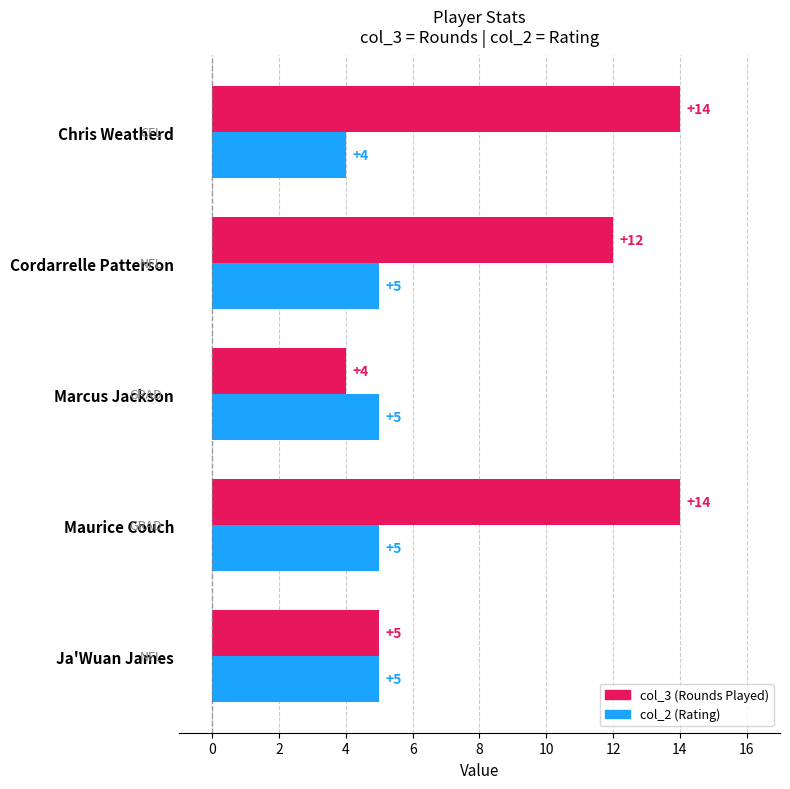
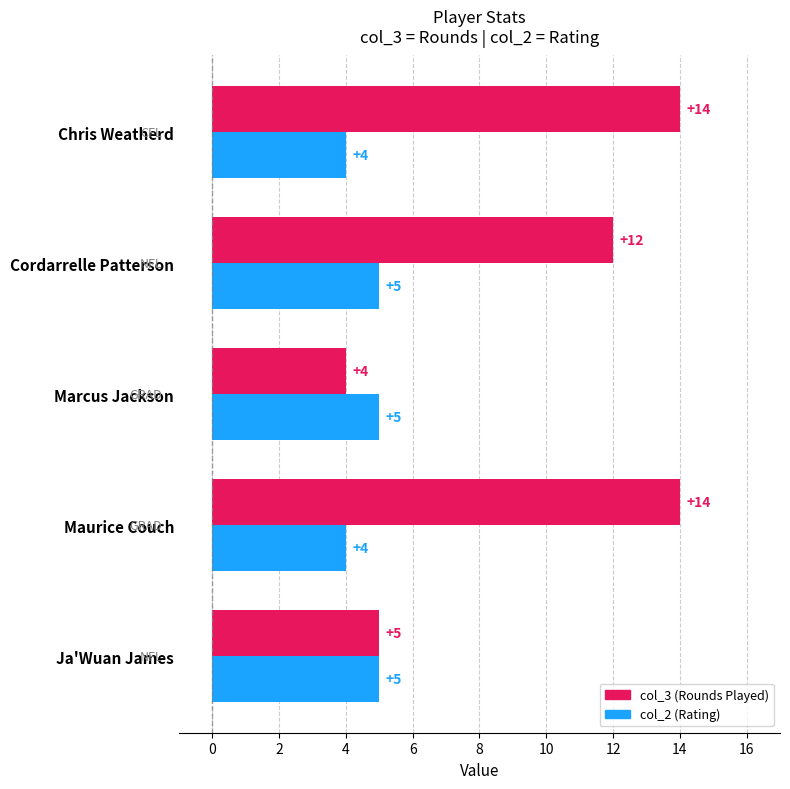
col_2 (Rating), Maurice Couch: +5 -> +4
